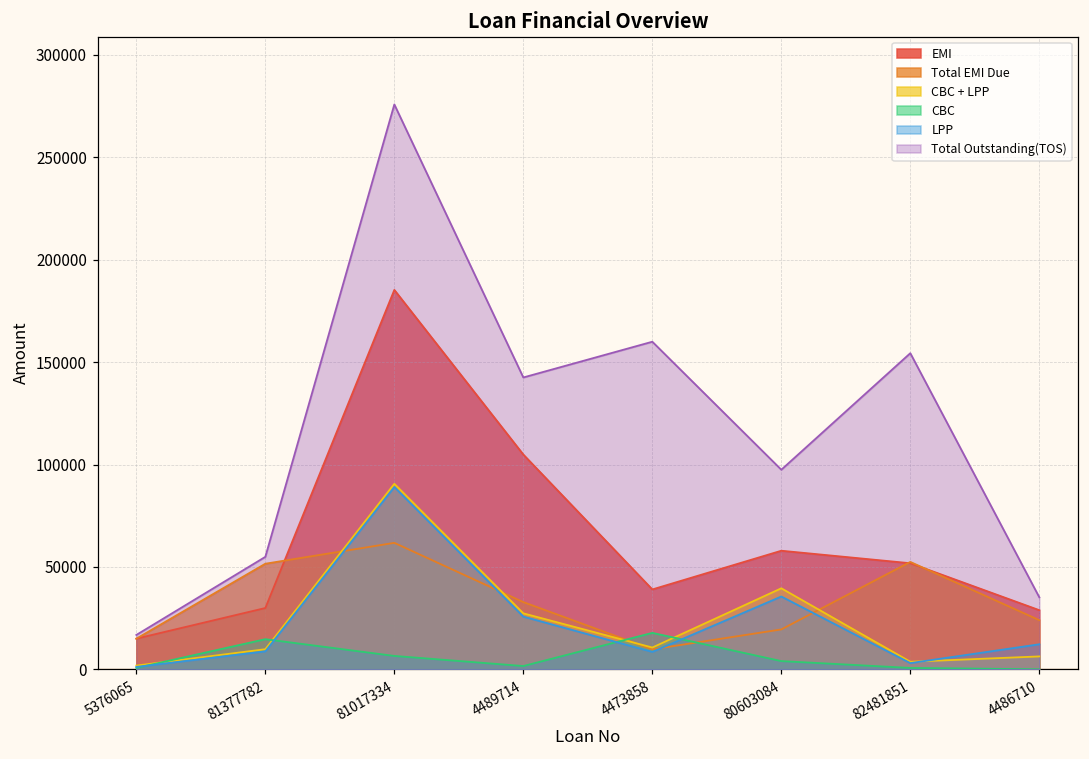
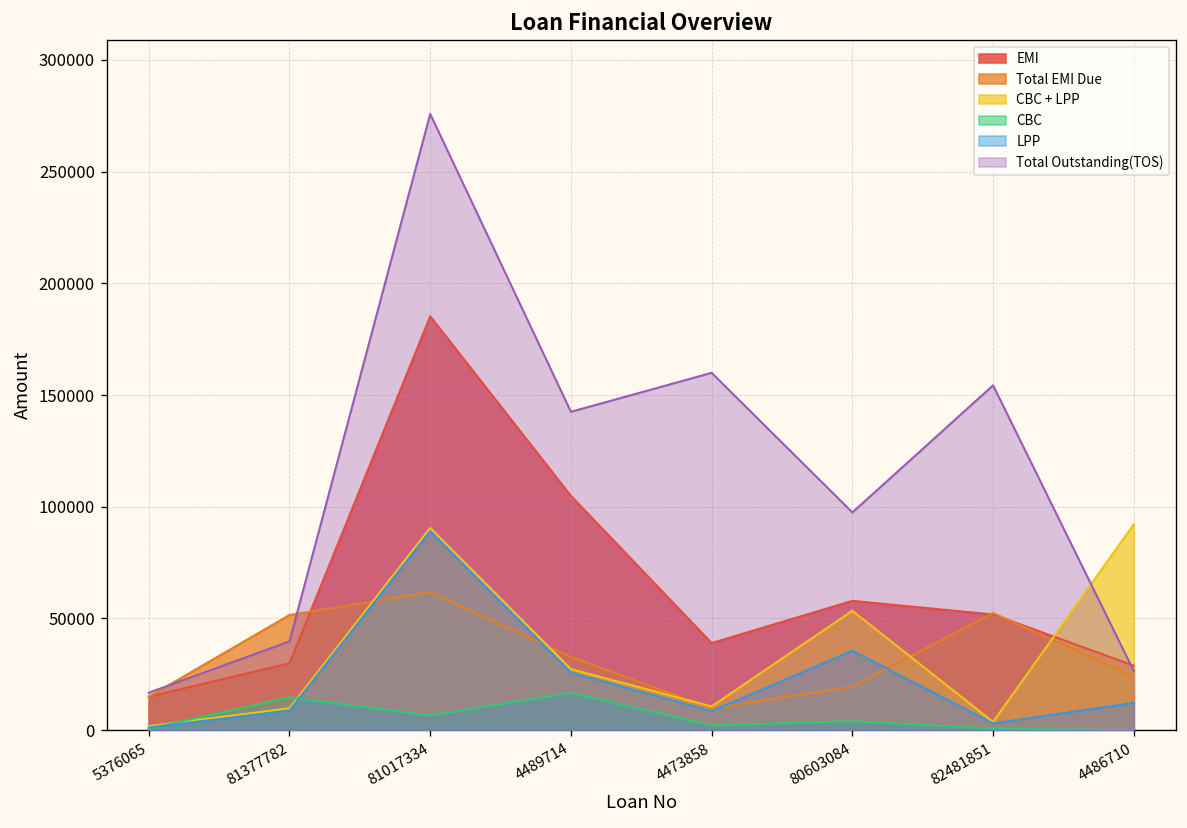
Total Outstanding(TOS), 81377782: 55000 -> 40000
CBC, 4489714: 2000 -> 17000
CBC, 4473858: 18000 -> 2000
CBC + LPP, 80603084: 40000 -> 53000
CBC + LPP, 4486710: 6000 -> 92000
Total Outstanding(TOS), 4486710: 35000 -> 26000
